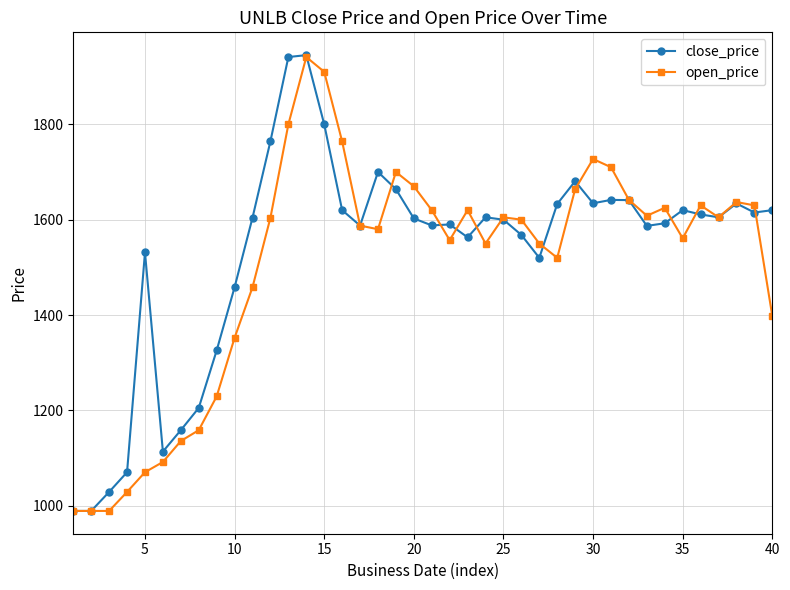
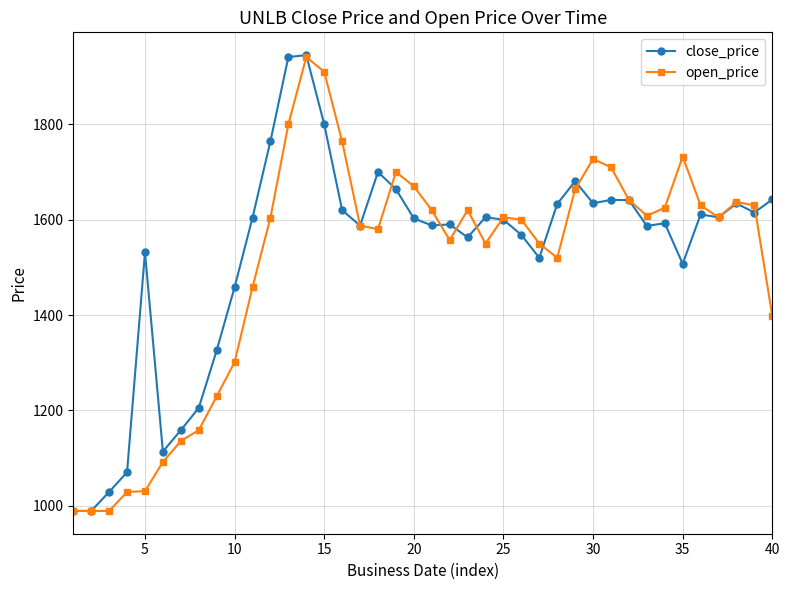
open_price, 5: 1070 -> 1030
open_price, 10: 1350 -> 1300
close_price, 35: 1620 -> 1510
open_price, 35: 1560 -> 1730
close_price, 40: 1620 -> 1640
